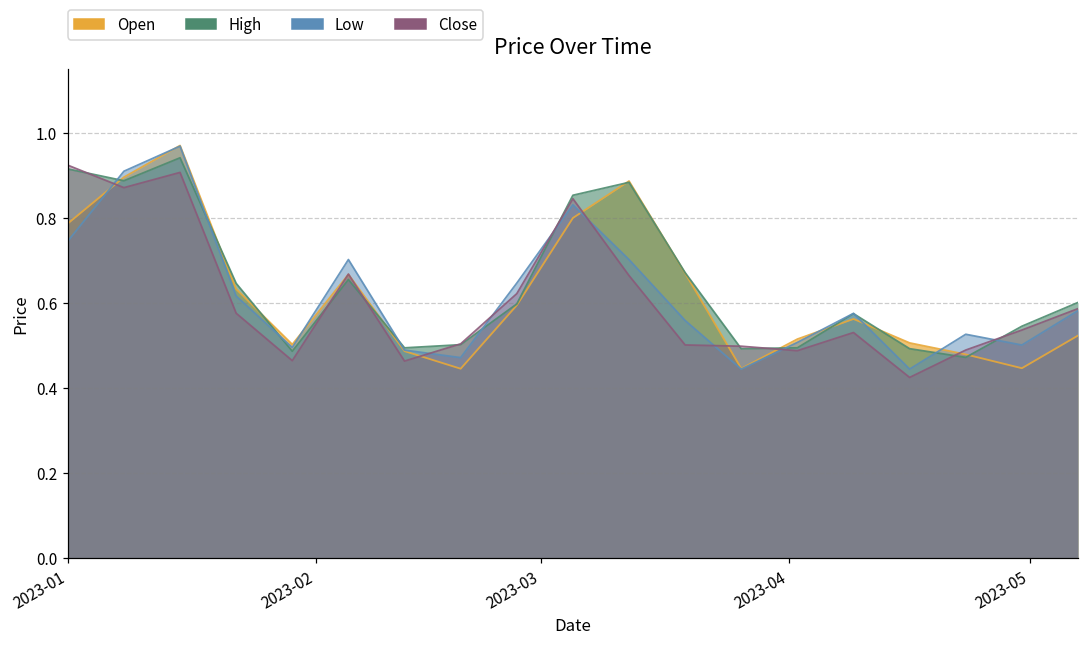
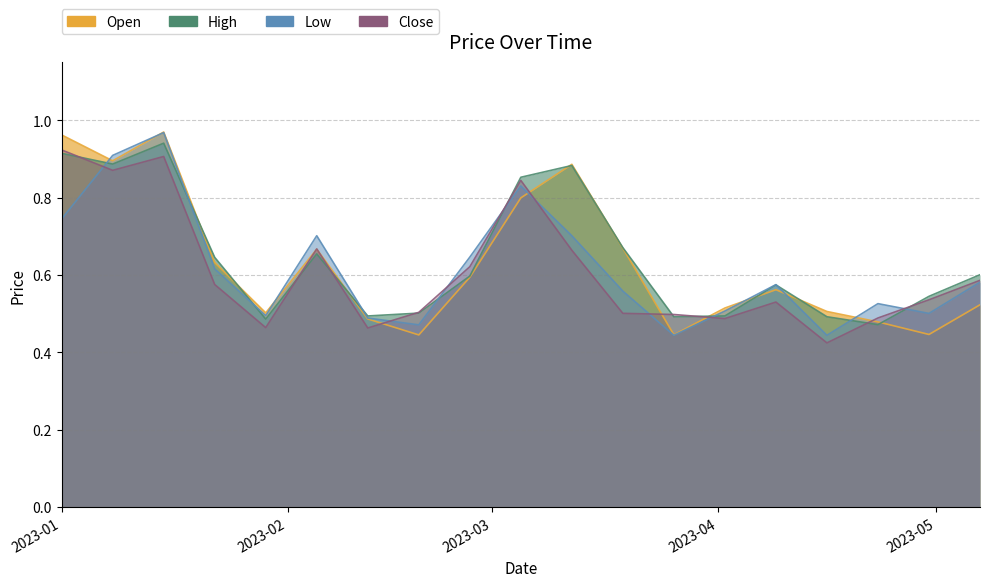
Open, 2023-01: 0.79 -> 0.96
